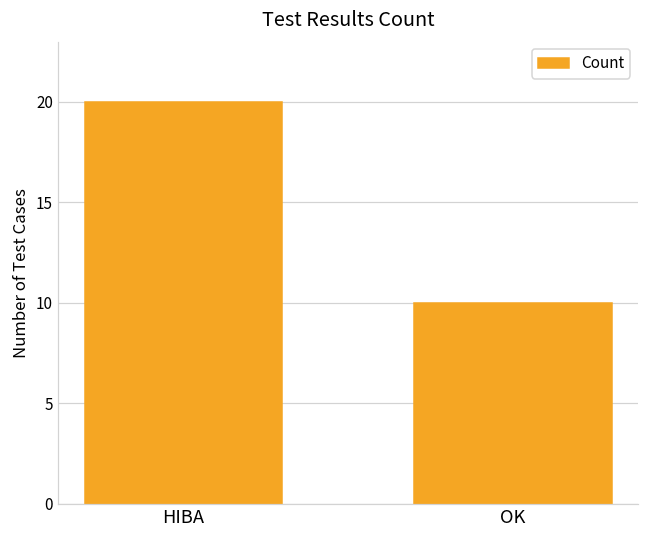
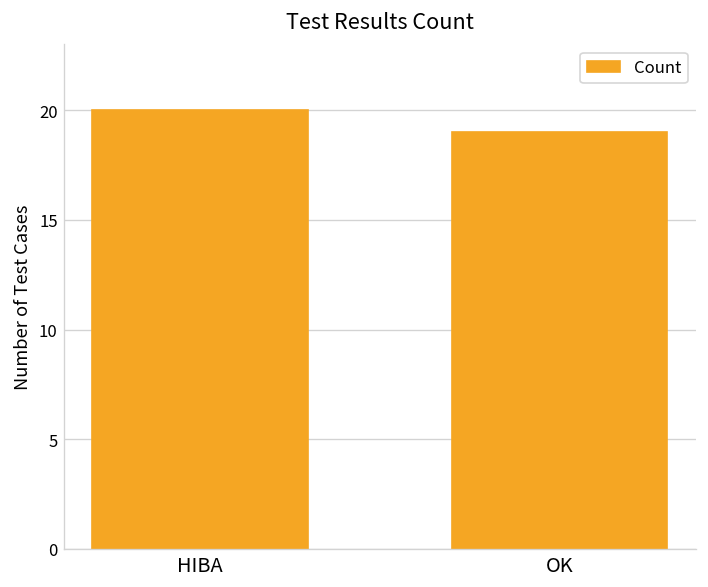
OK: 10 -> 19
